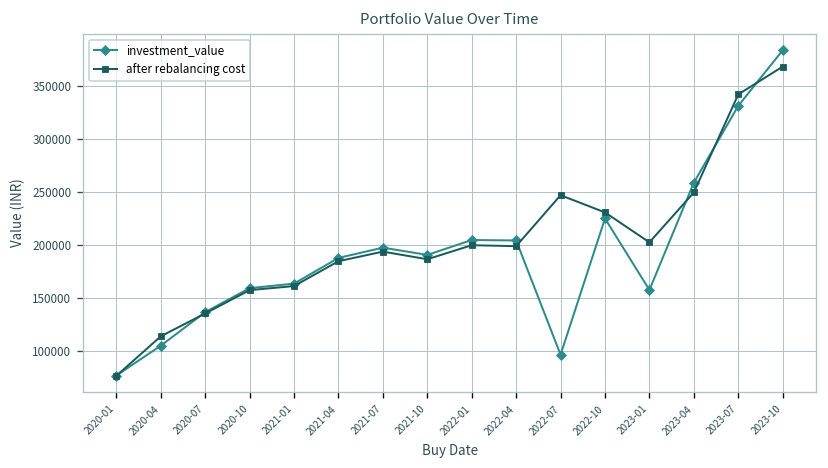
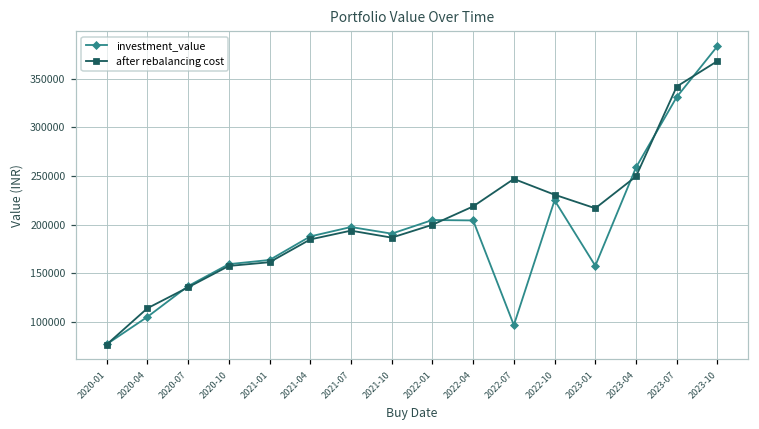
after rebalancing cost, 2022-04: 200000 -> 220000
after rebalancing cost, 2023-01: 200000 -> 220000
